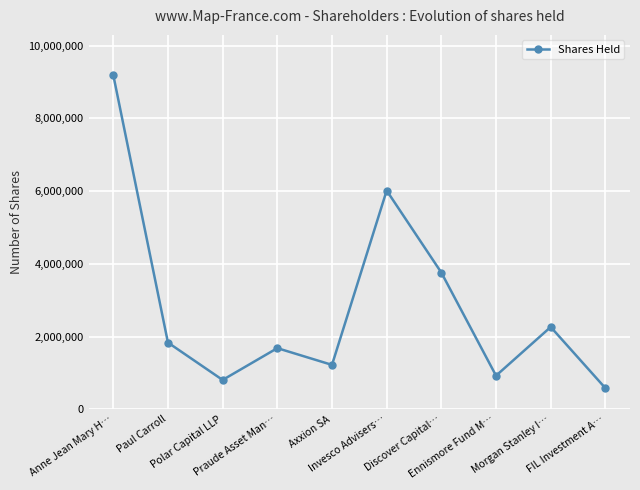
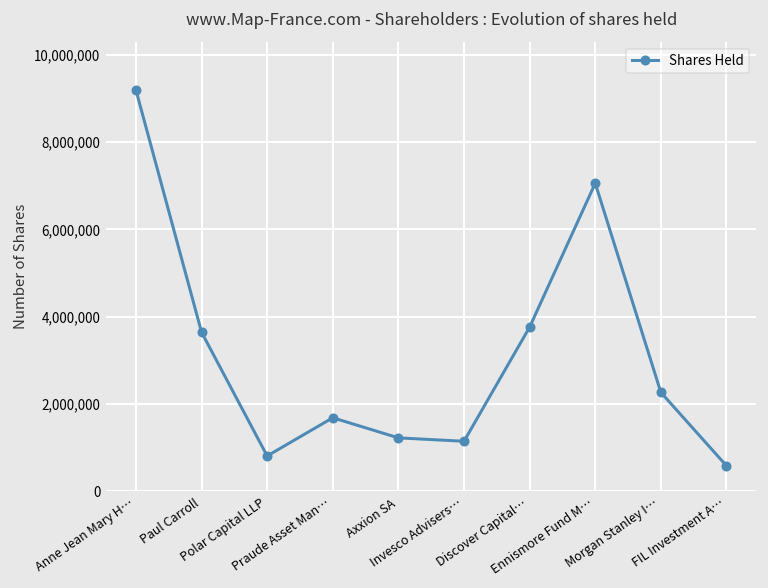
Paul Carroll: 1,800,000 -> 3,600,000
Invesco Advisers…: 6,000,000 -> 1,100,000
Ennismore Fund M…: 900,000 -> 7,100,000
